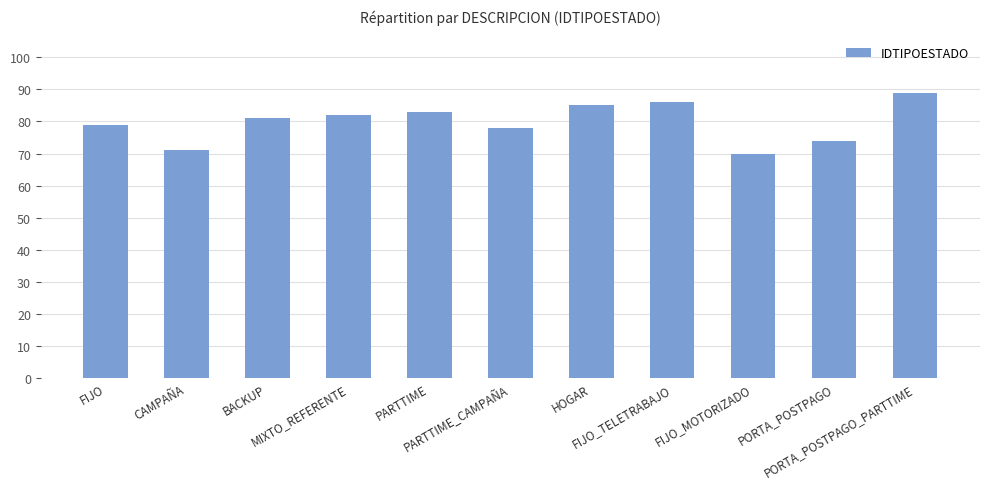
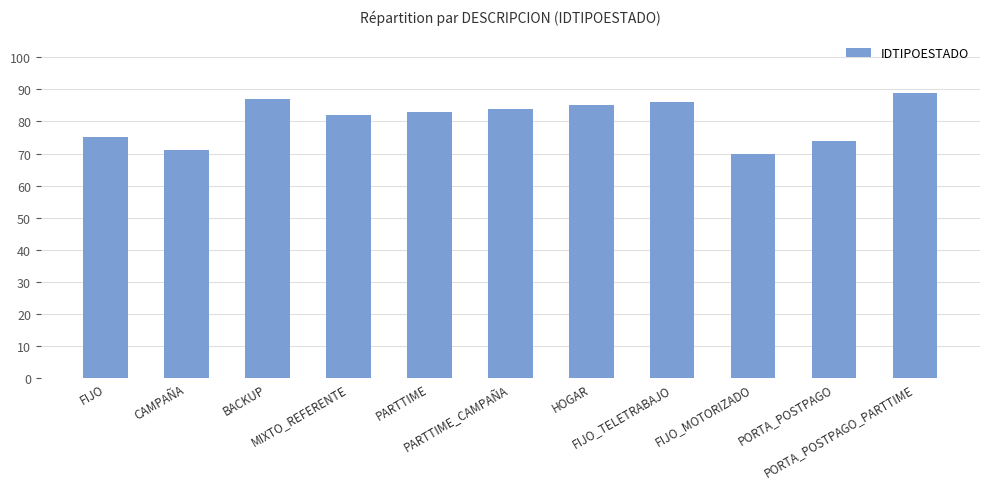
FIJO: 79 -> 75
BACKUP: 81 -> 87
PARTTIME_CAMPAÑA: 78 -> 84
